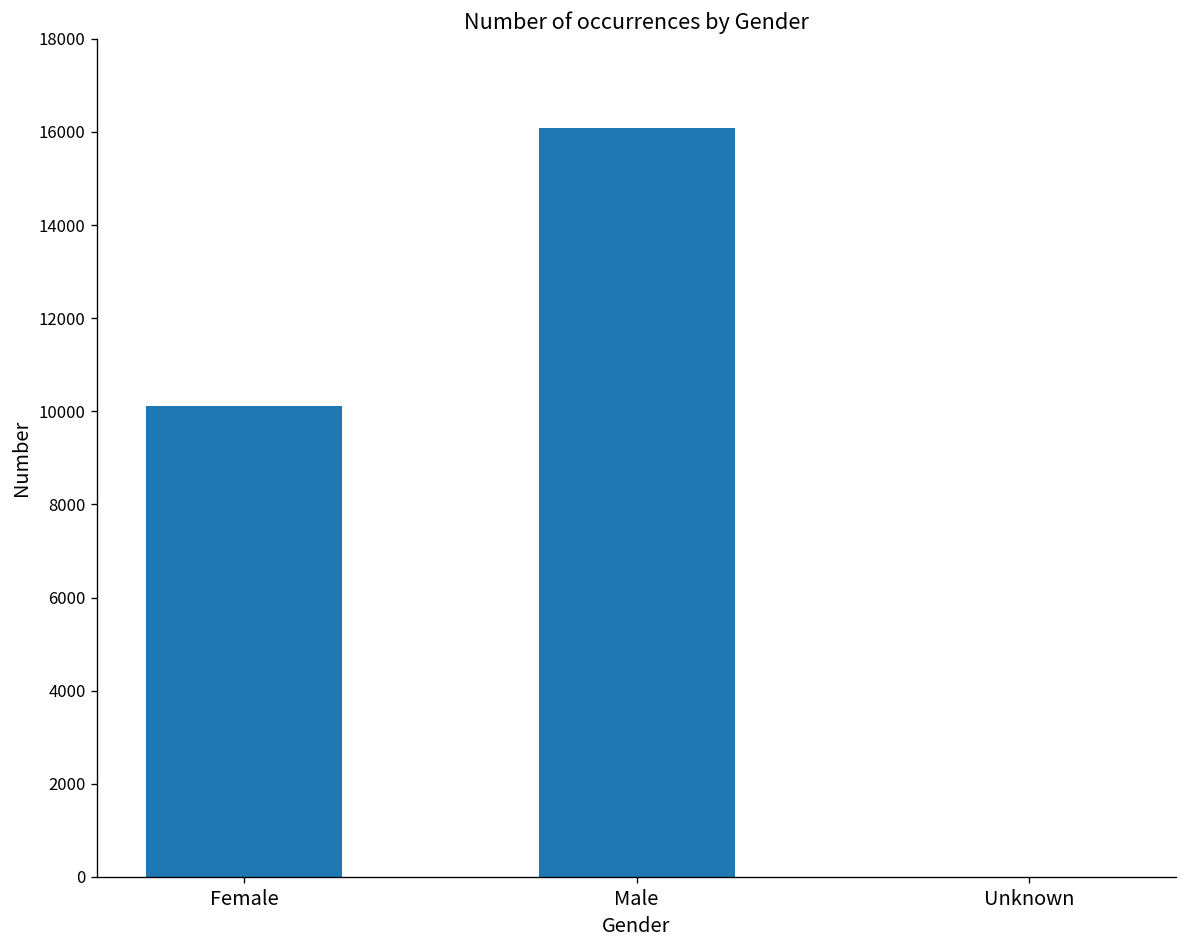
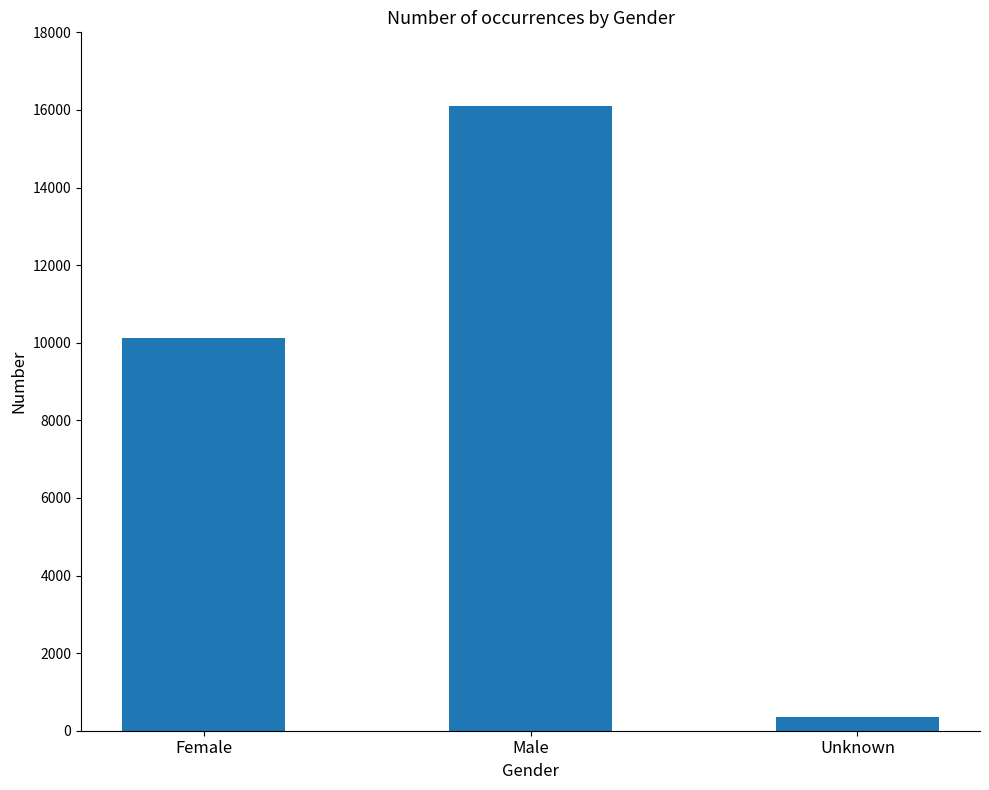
Unknown: 0 -> 300
